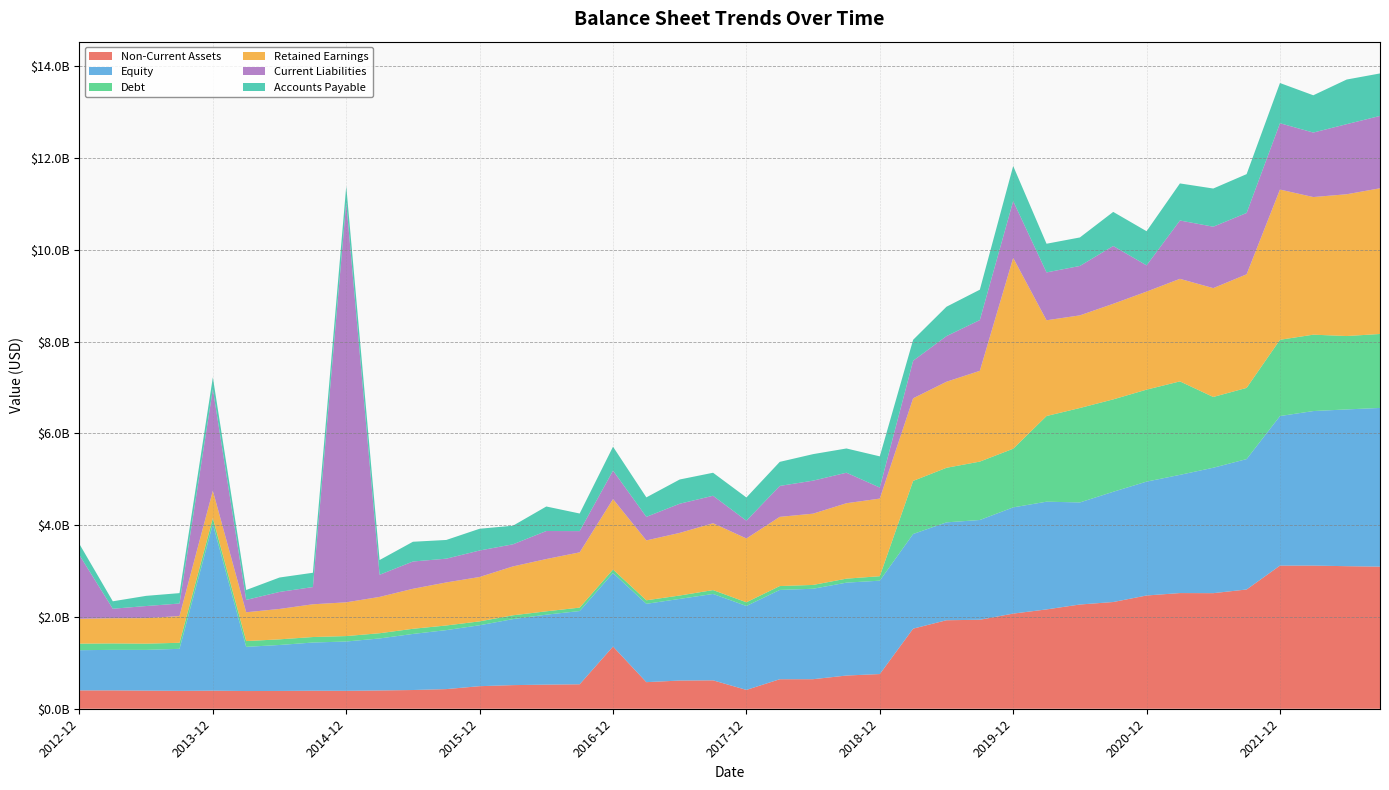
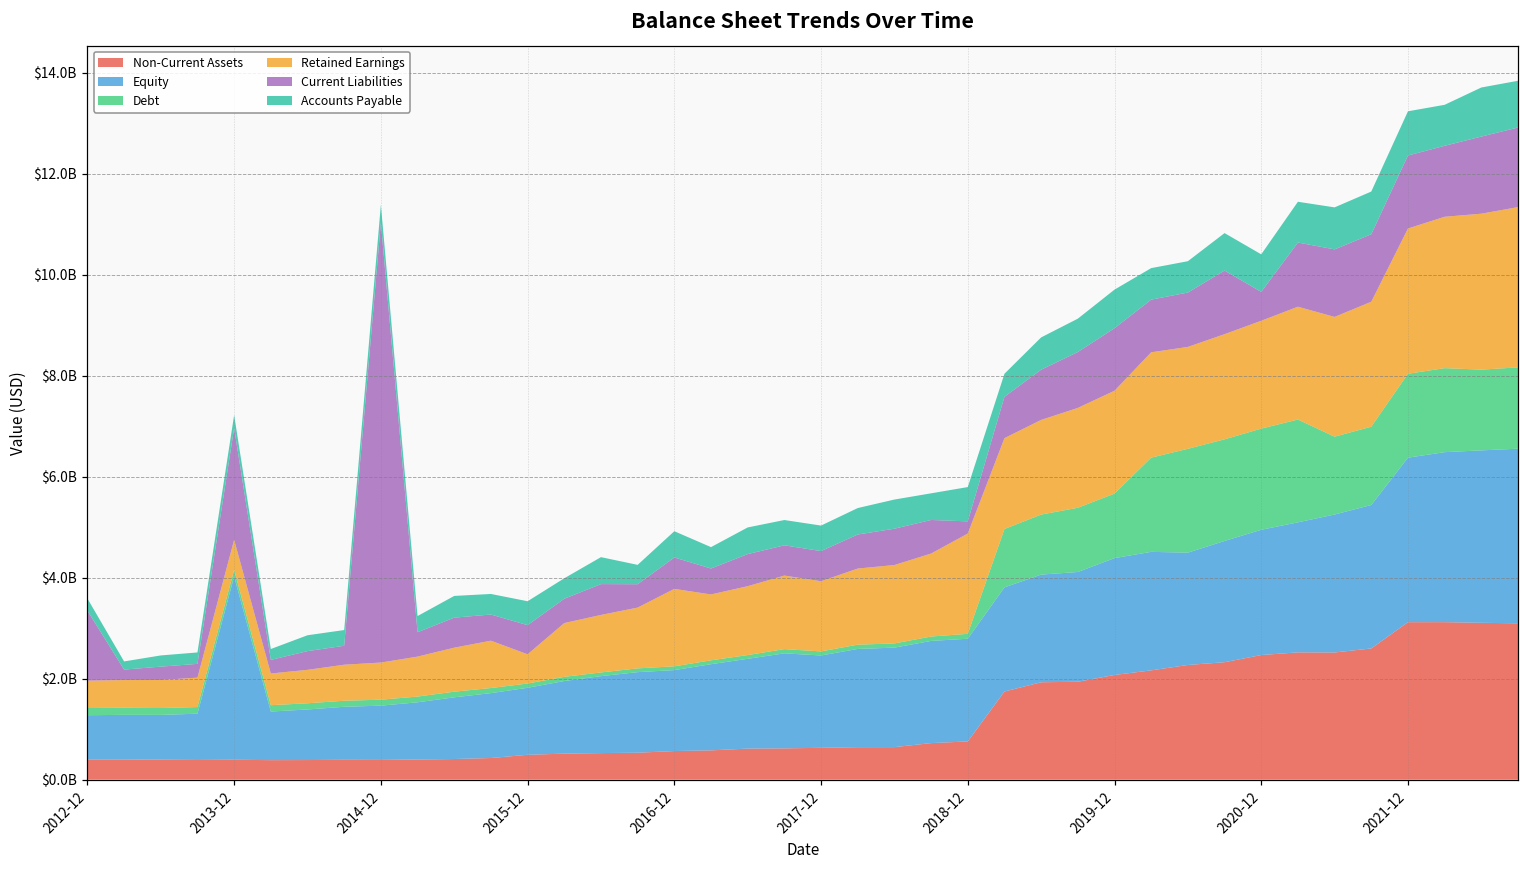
Retained Earnings, 2015-12: $1000000000 -> $600000000
Non-Current Assets, 2016-12: $1400000000 -> $600000000
Non-Current Assets, 2017-12: $400000000 -> $600000000
Current Liabilities, 2017-12: $400000000 -> $600000000
Retained Earnings, 2018-12: $1700000000 -> $2000000000
Retained Earnings, 2019-12: $4200000000 -> $2000000000
Retained Earnings, 2021-12: $3300000000 -> $2900000000
